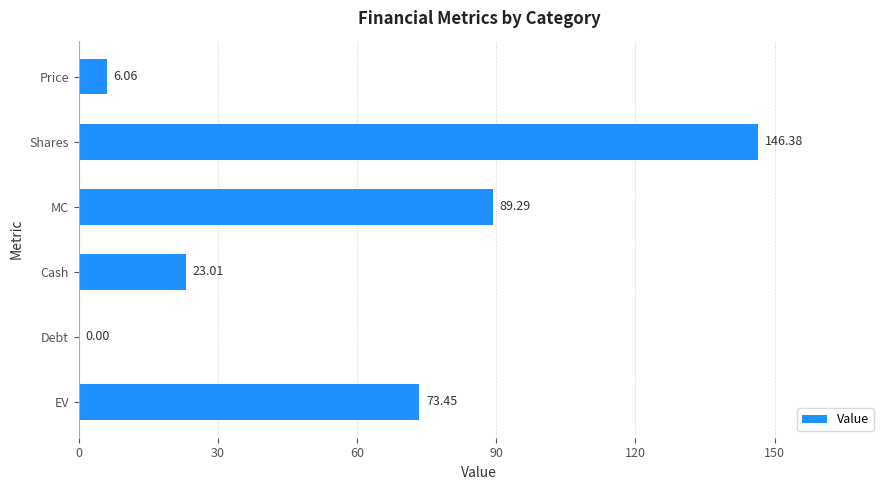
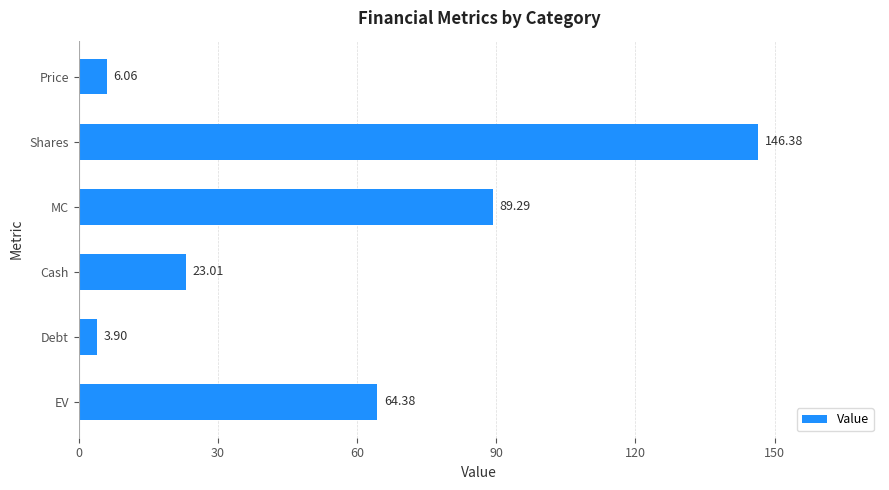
Debt: 0.00 -> 3.90
EV: 73.45 -> 64.38
